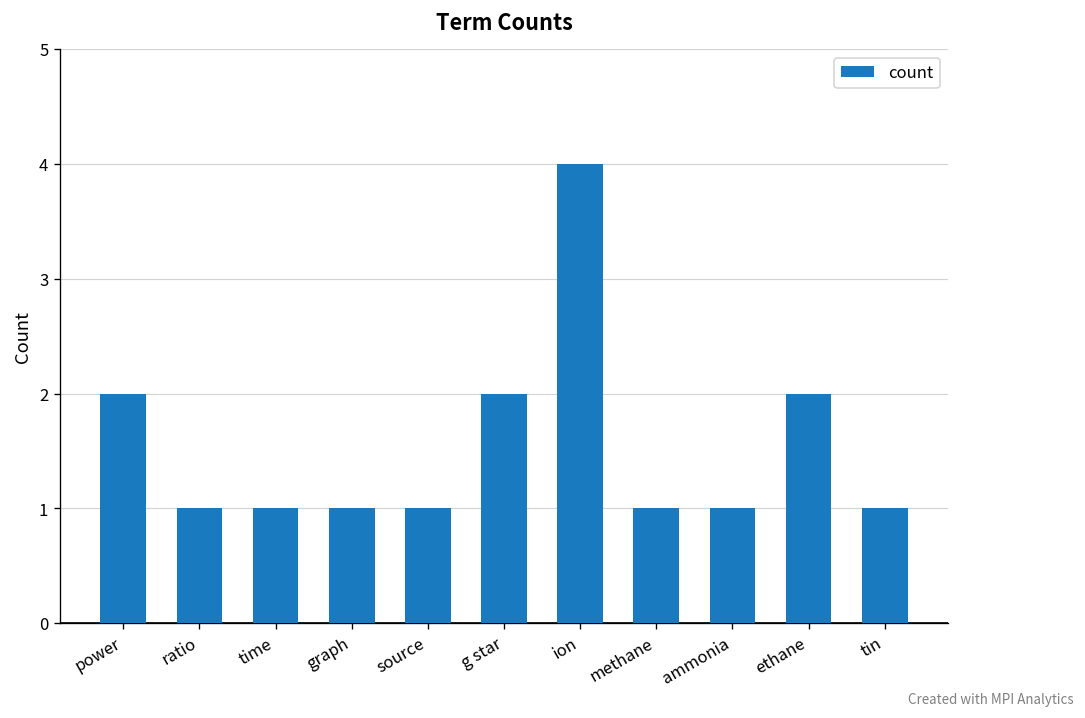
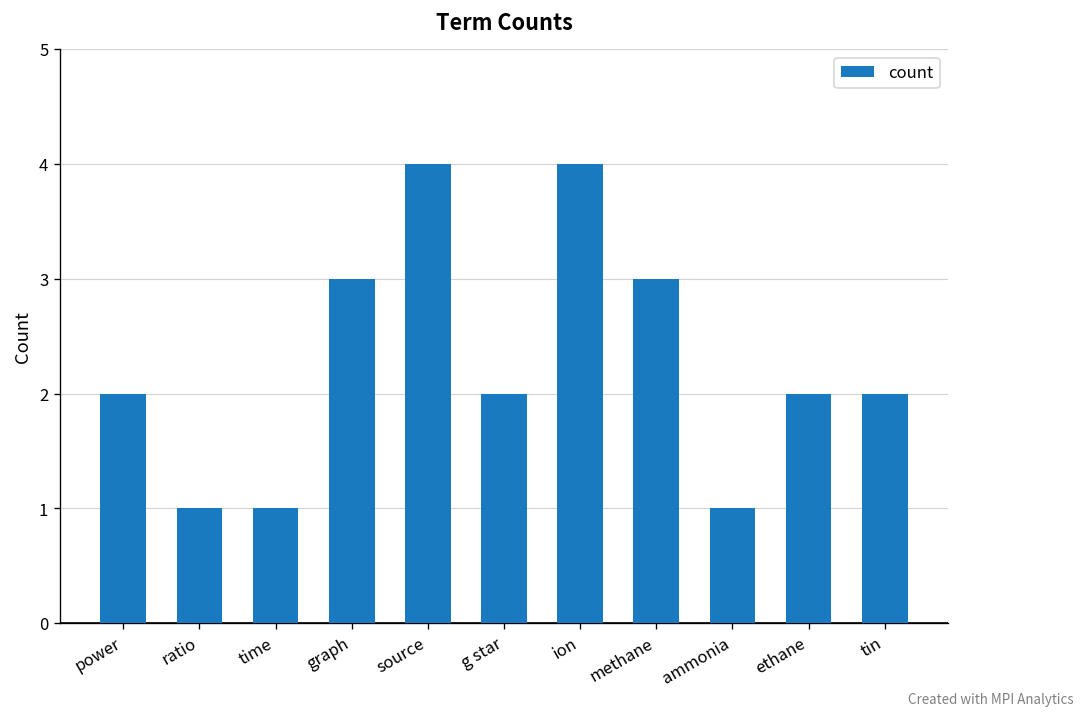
graph: 1 -> 3
source: 1 -> 4
methane: 1 -> 3
tin: 1 -> 2
